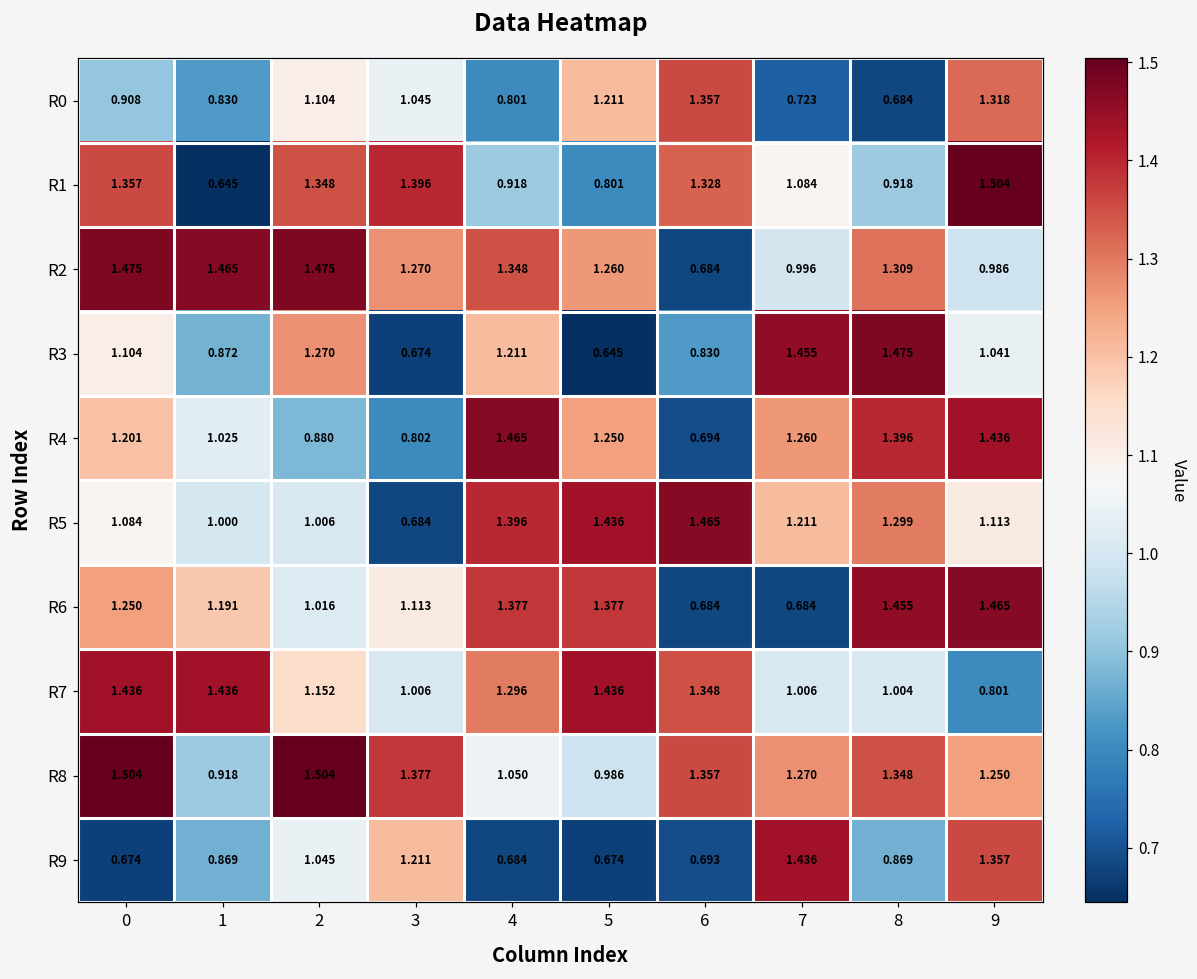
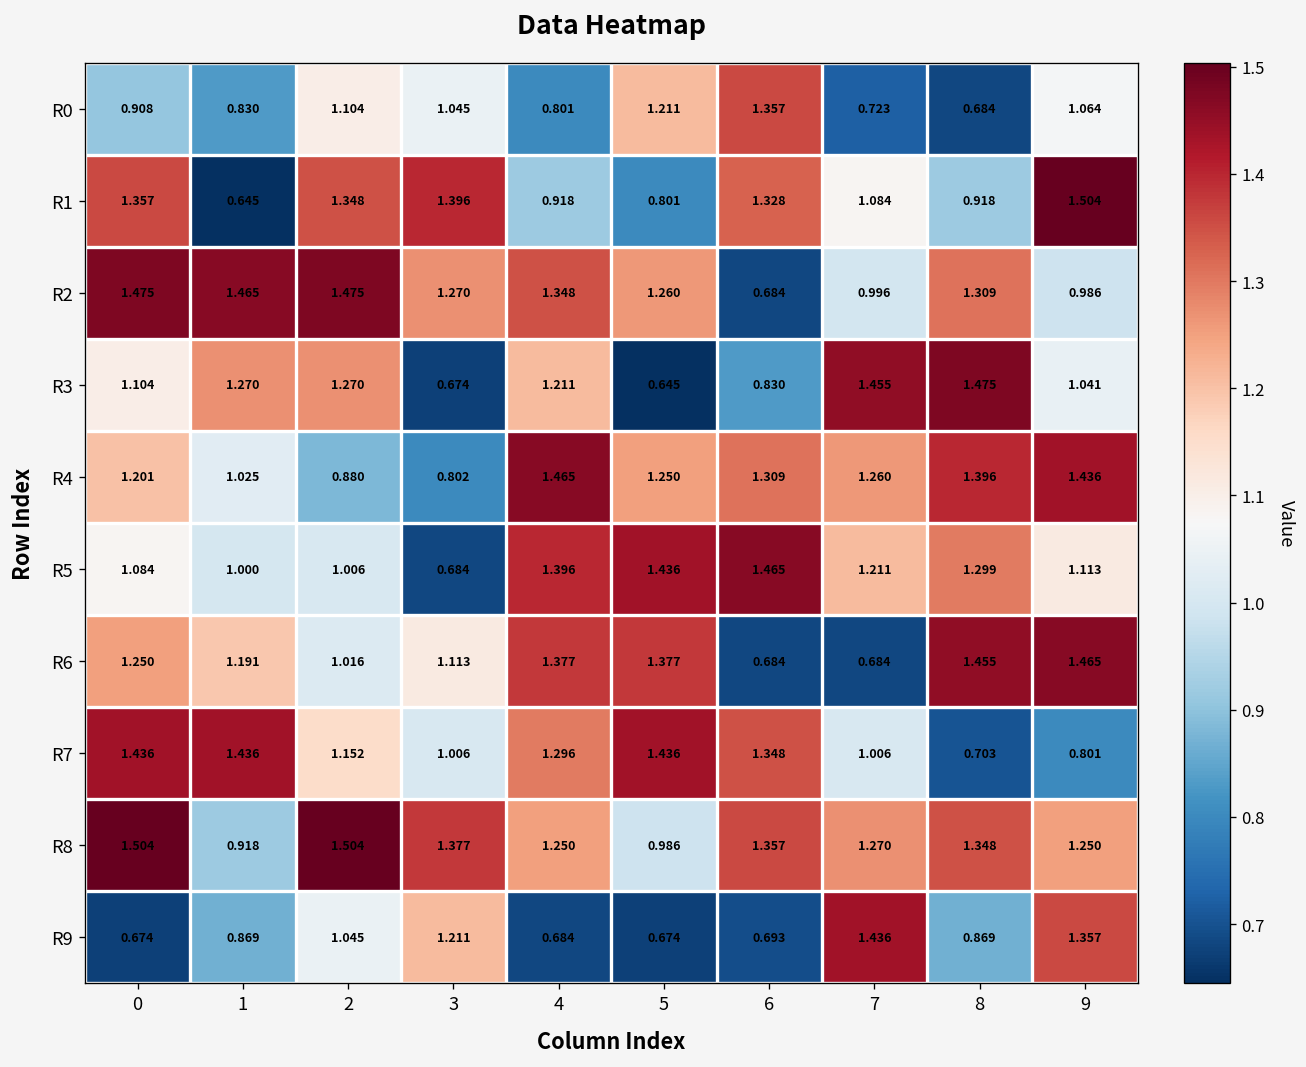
R0, 9: 1.318 -> 1.064
R3, 1: 0.872 -> 1.270
R4, 6: 0.694 -> 1.309
R7, 8: 1.004 -> 0.703
R8, 4: 1.050 -> 1.250
